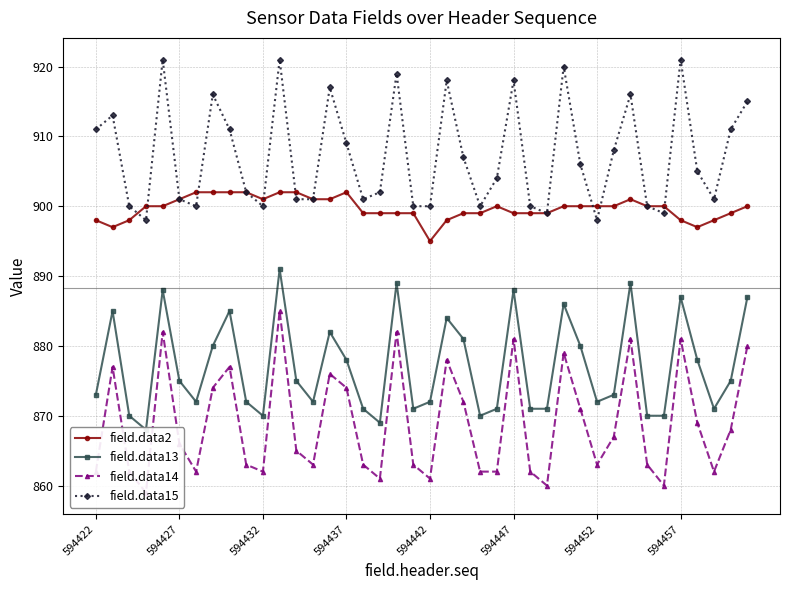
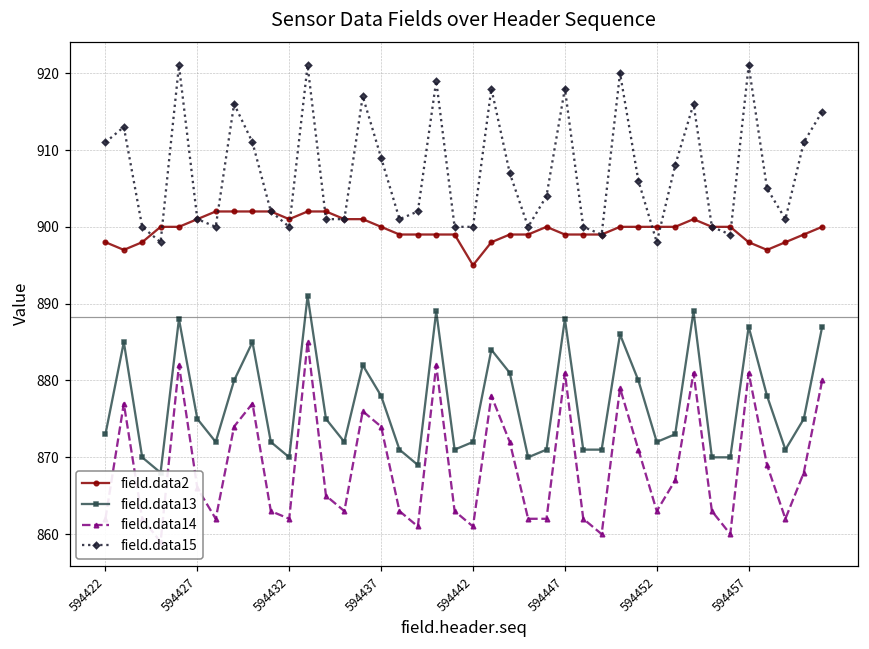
field.data2, 594437: 902 -> 900
